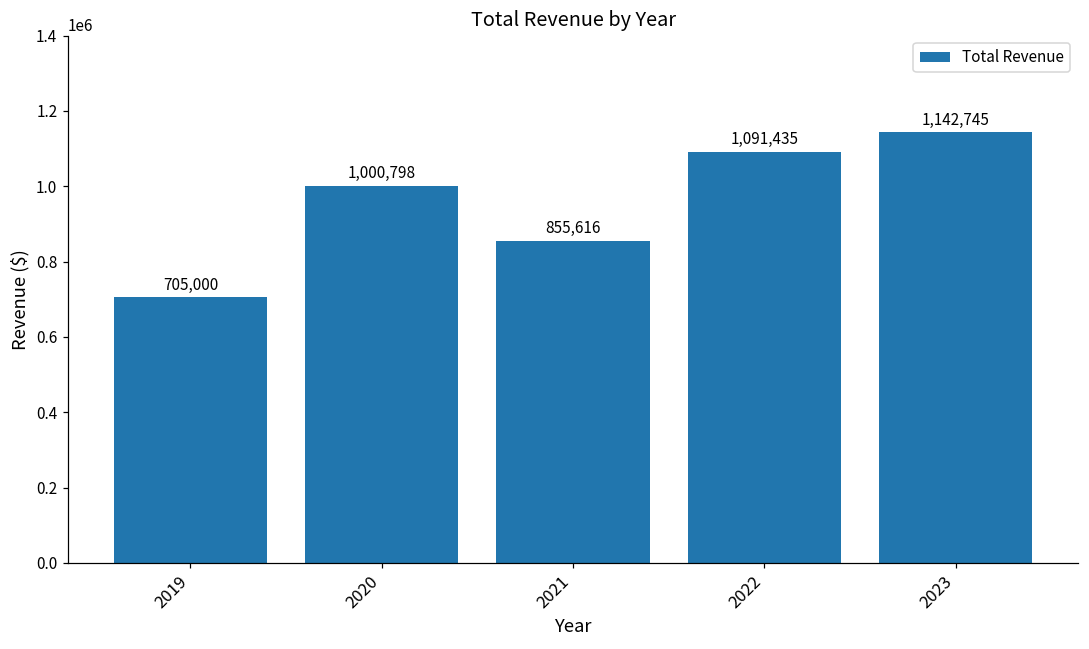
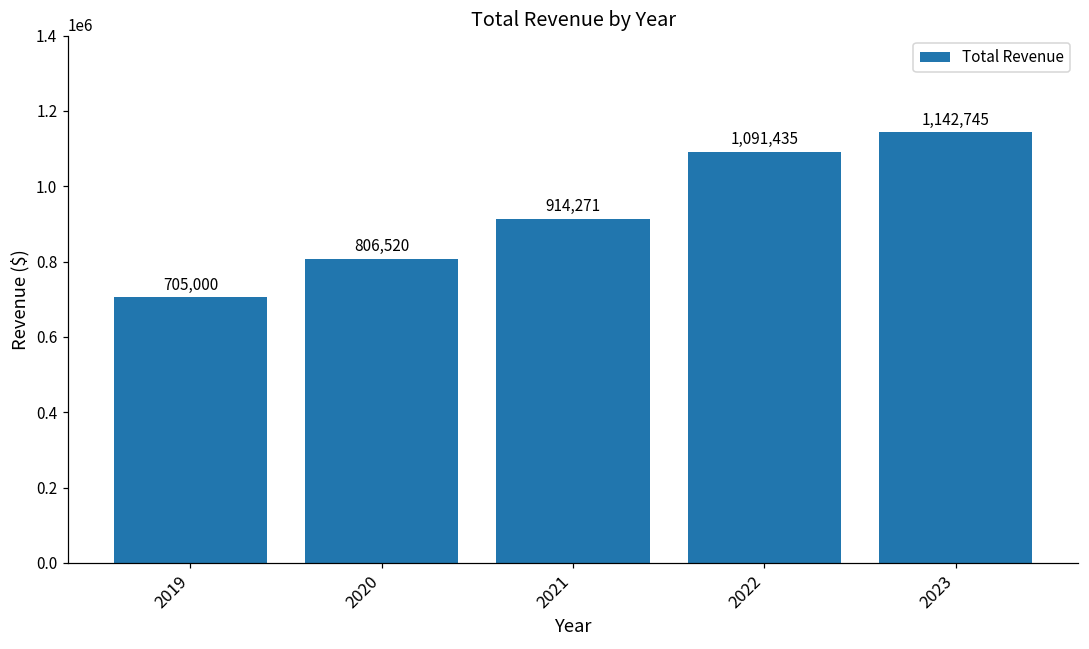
2020: 1,000,798 -> 806,520
2021: 855,616 -> 914,271
